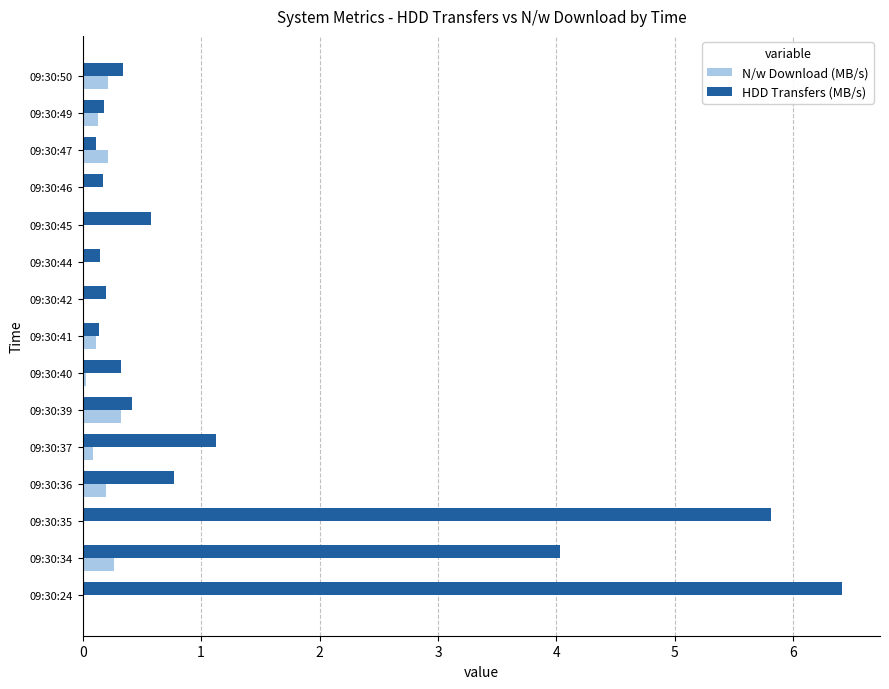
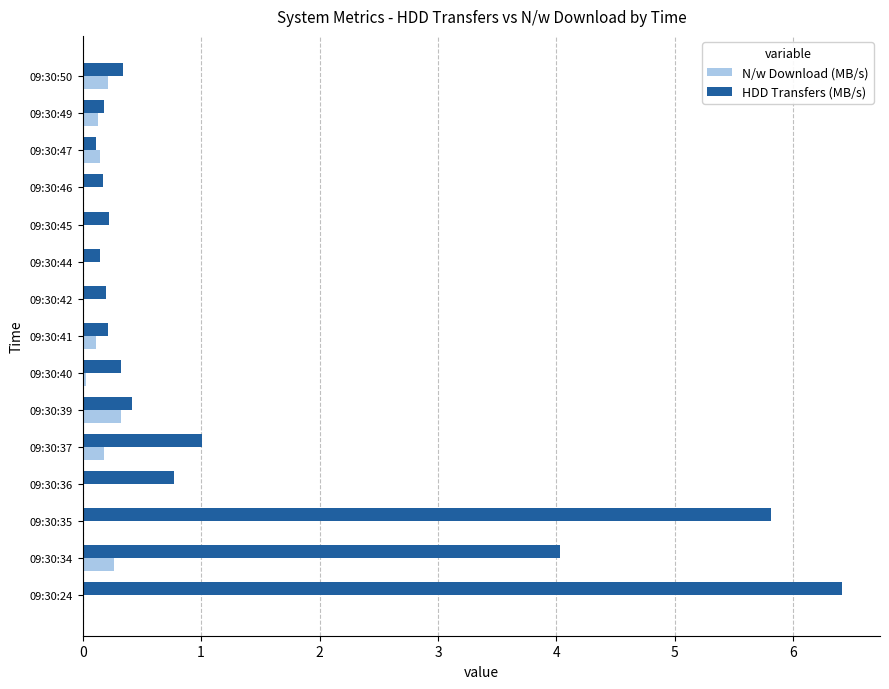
N/w Download (MB/s), 09:30:47: 0.21 -> 0.14
HDD Transfers (MB/s), 09:30:45: 0.58 -> 0.22
HDD Transfers (MB/s), 09:30:41: 0.14 -> 0.21
HDD Transfers (MB/s), 09:30:37: 1.13 -> 1.01
N/w Download (MB/s), 09:30:37: 0.09 -> 0.18
N/w Download (MB/s), 09:30:36: 0.20 -> 0.01
